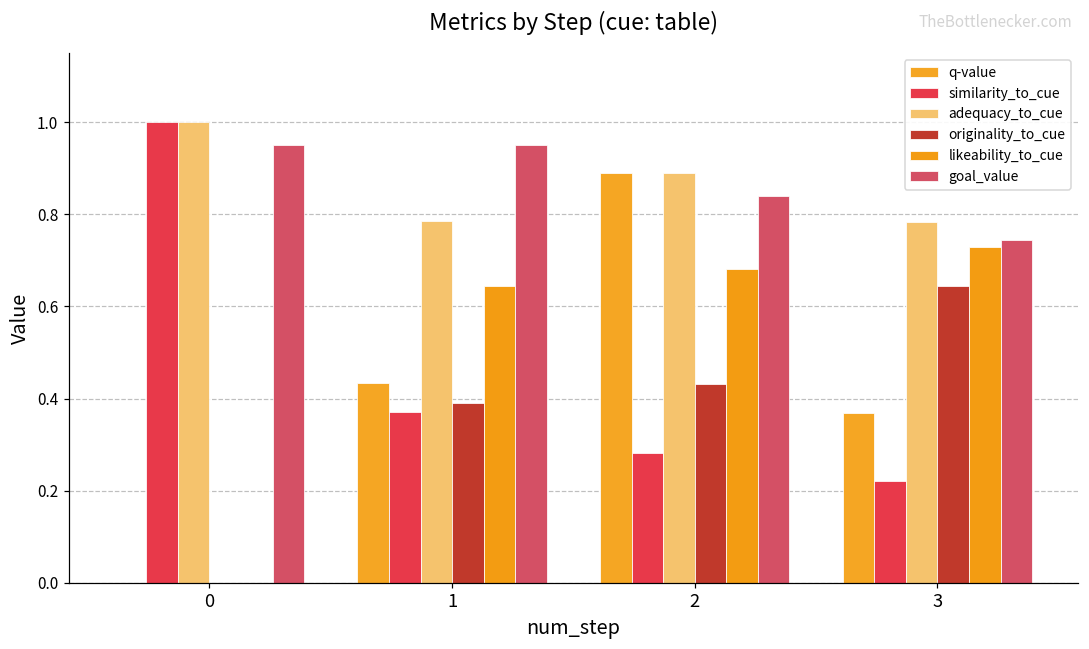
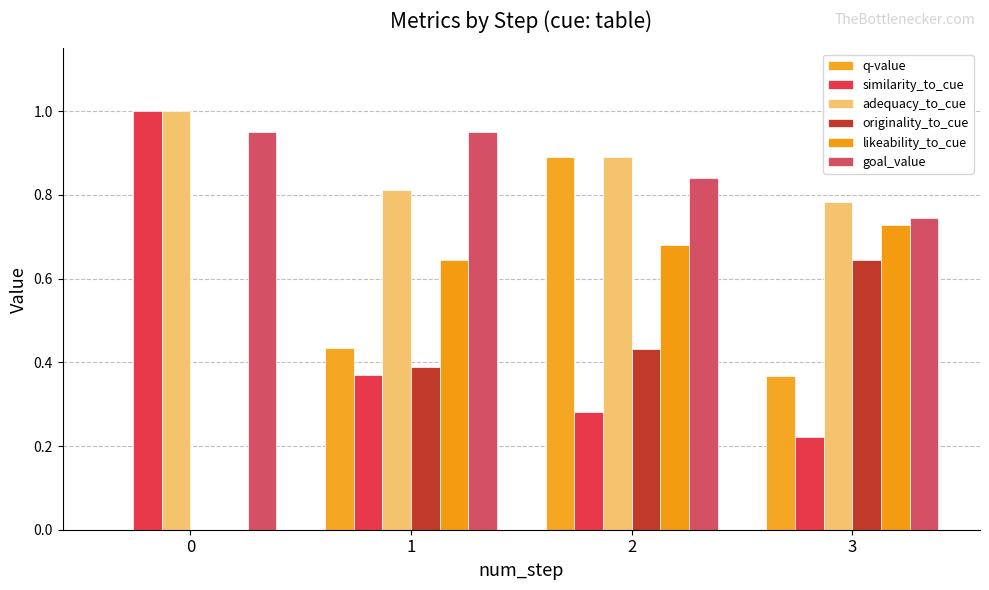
adequacy_to_cue, 1: 0.79 -> 0.81
